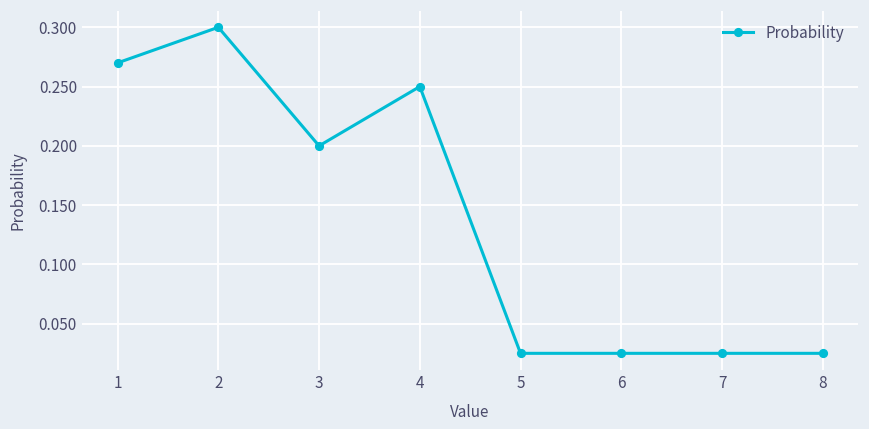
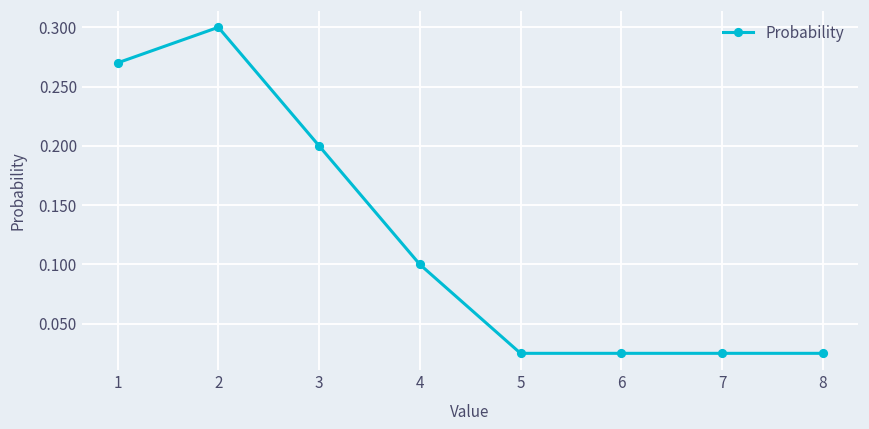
4: 0.25 -> 0.10
